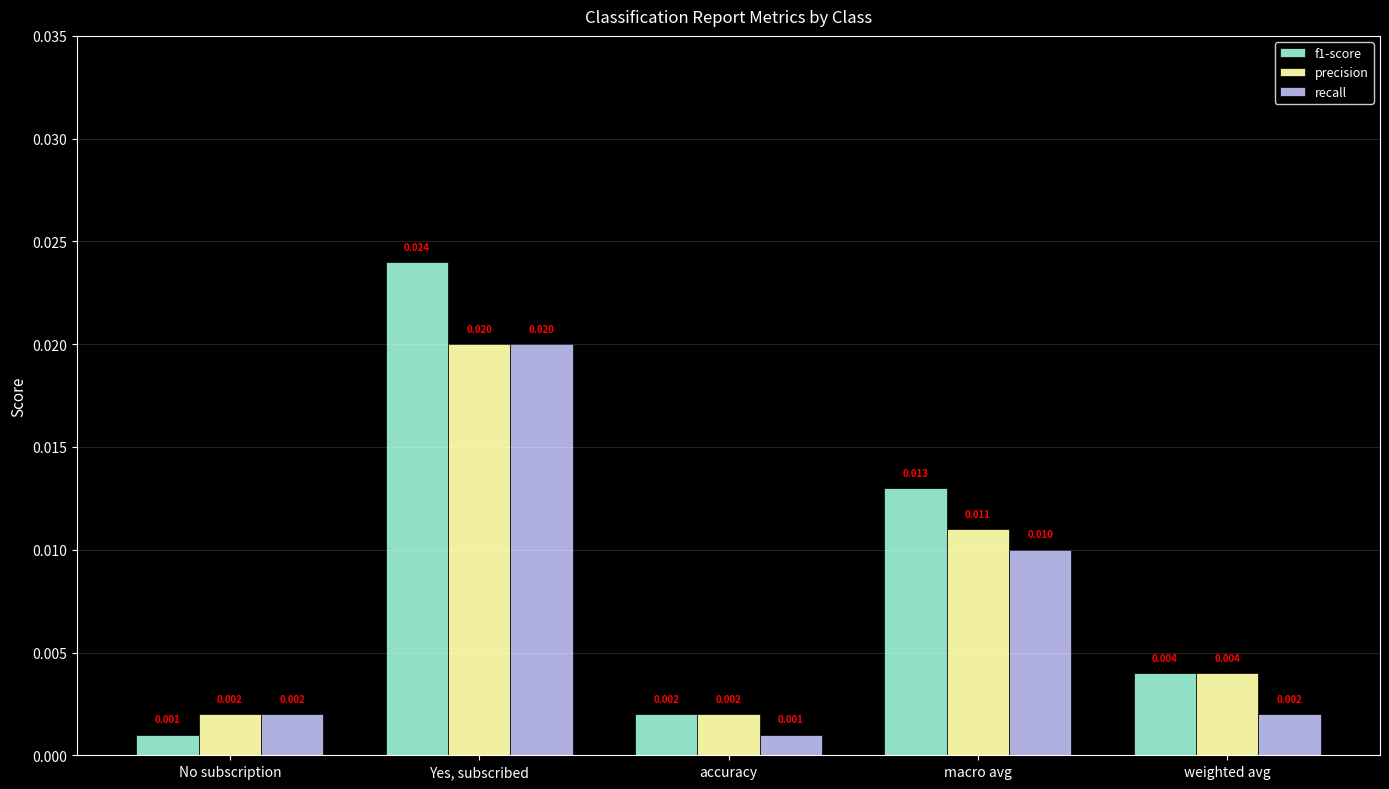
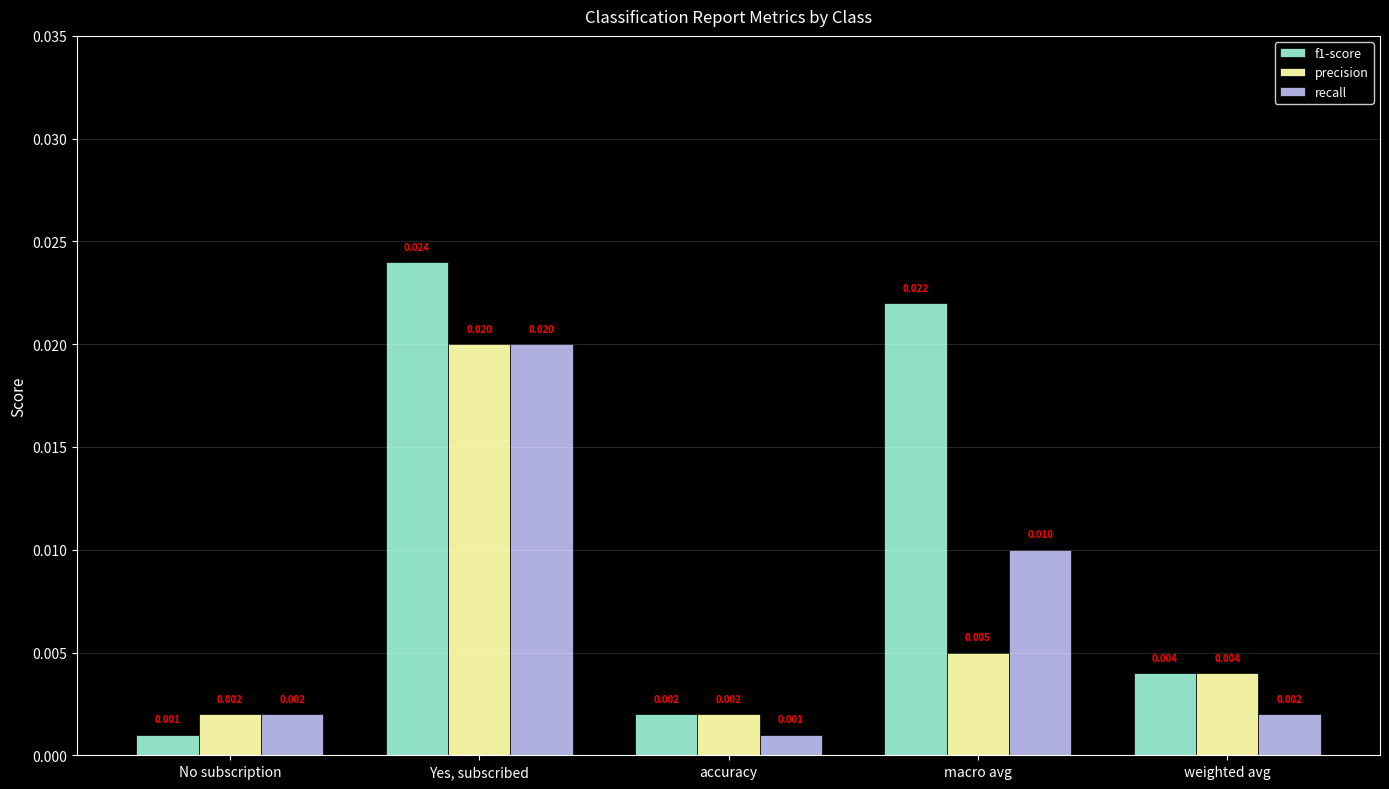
f1-score, macro avg: 0.013 -> 0.022
precision, macro avg: 0.011 -> 0.005
